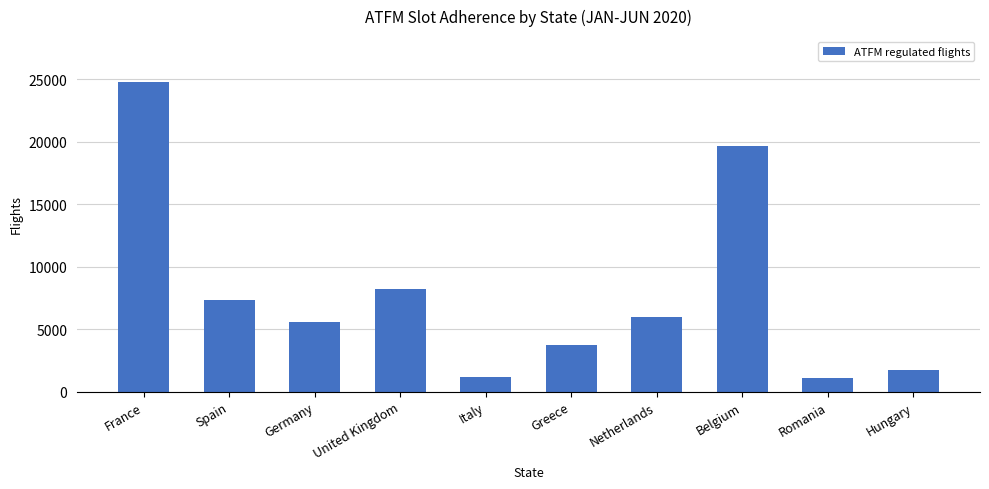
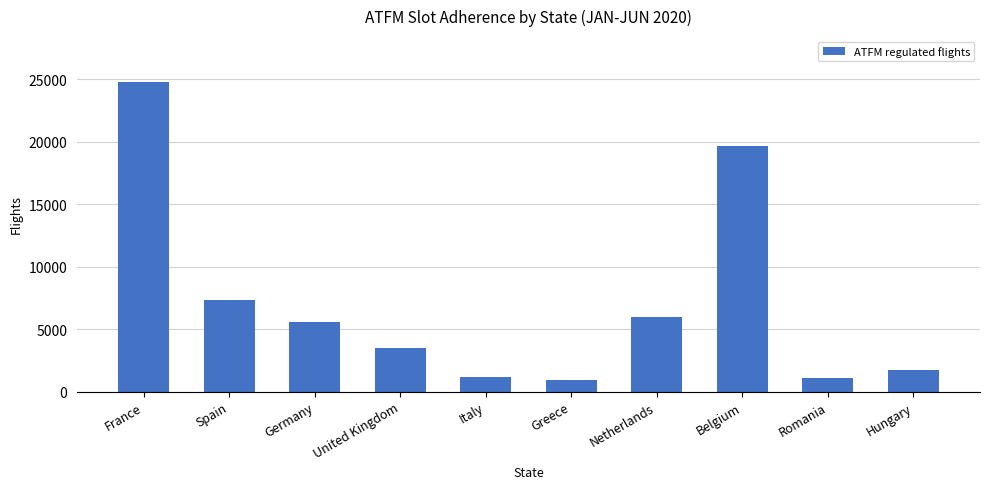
United Kingdom: 8300 -> 3500
Greece: 3700 -> 1000
